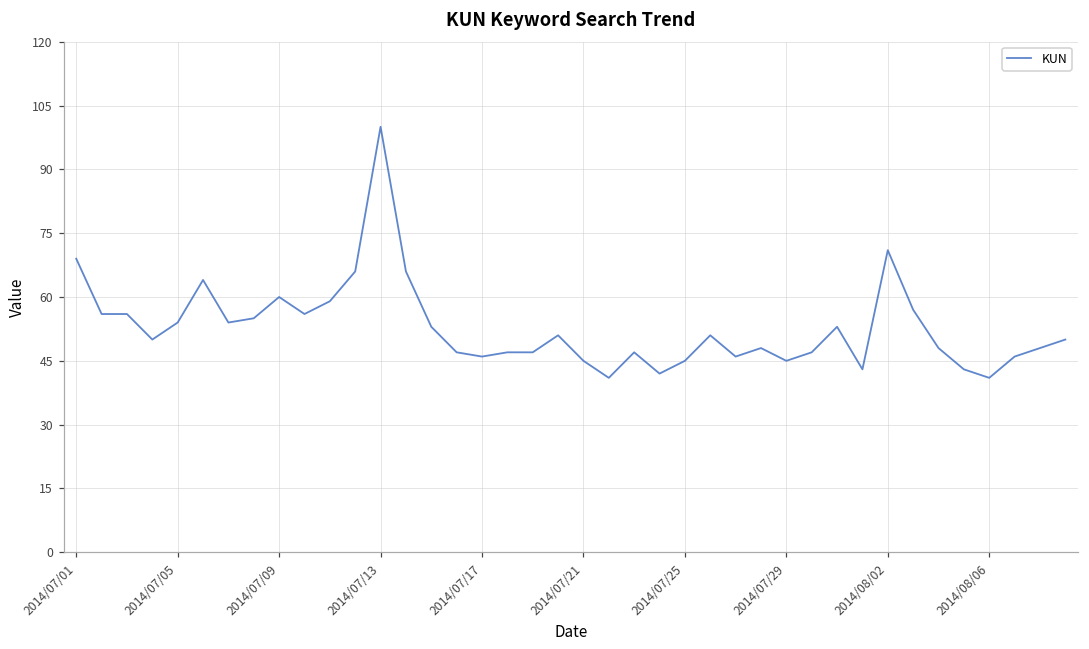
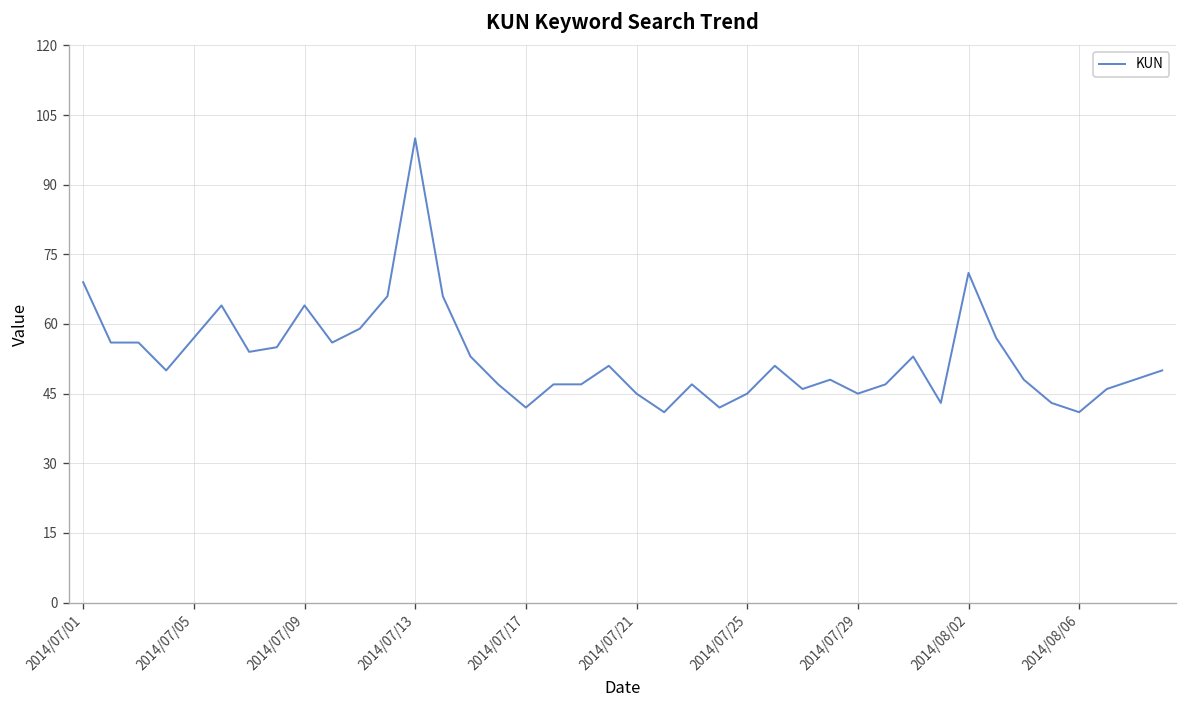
2014/07/05: 54 -> 57
2014/07/09: 60 -> 64
2014/07/17: 46 -> 42
